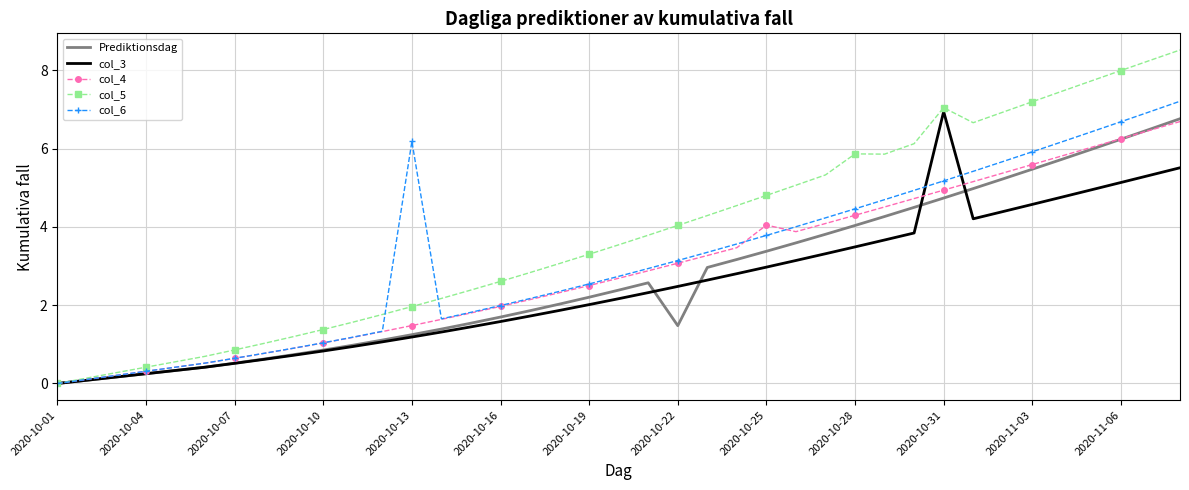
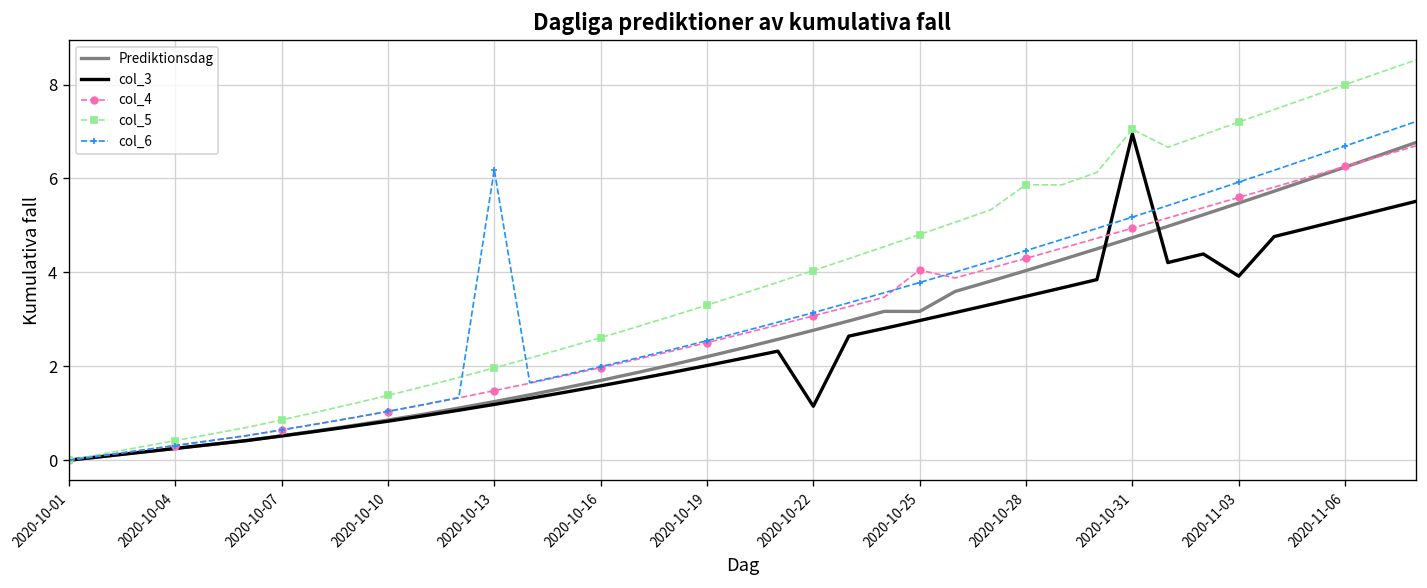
Prediktionsdag, 2020-10-22: 1.5 -> 2.8
col_3, 2020-10-22: 2.5 -> 1.1
Prediktionsdag, 2020-10-25: 3.4 -> 3.2
col_3, 2020-11-03: 4.6 -> 3.9
